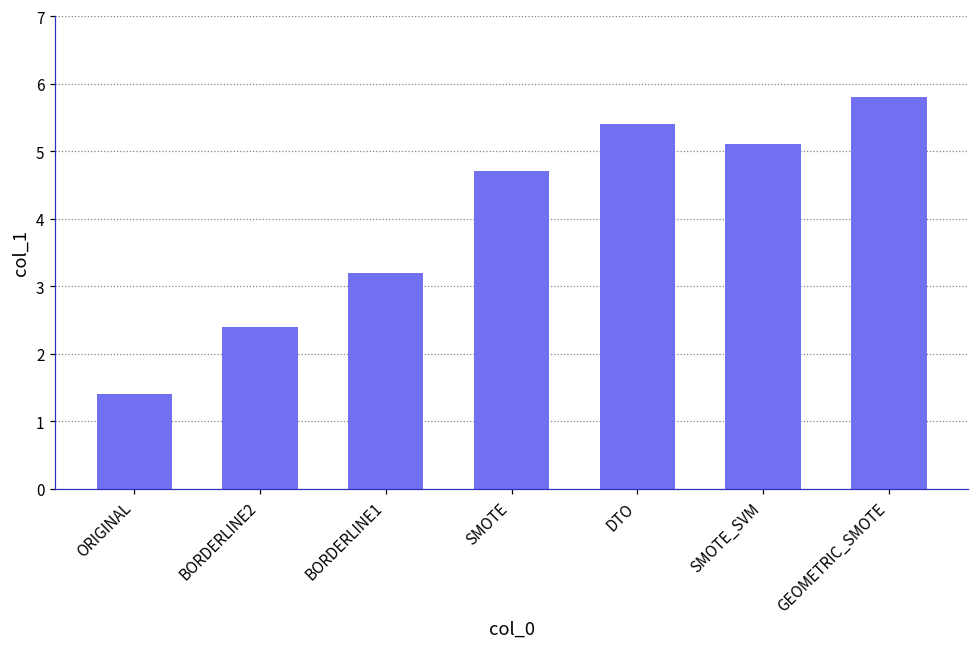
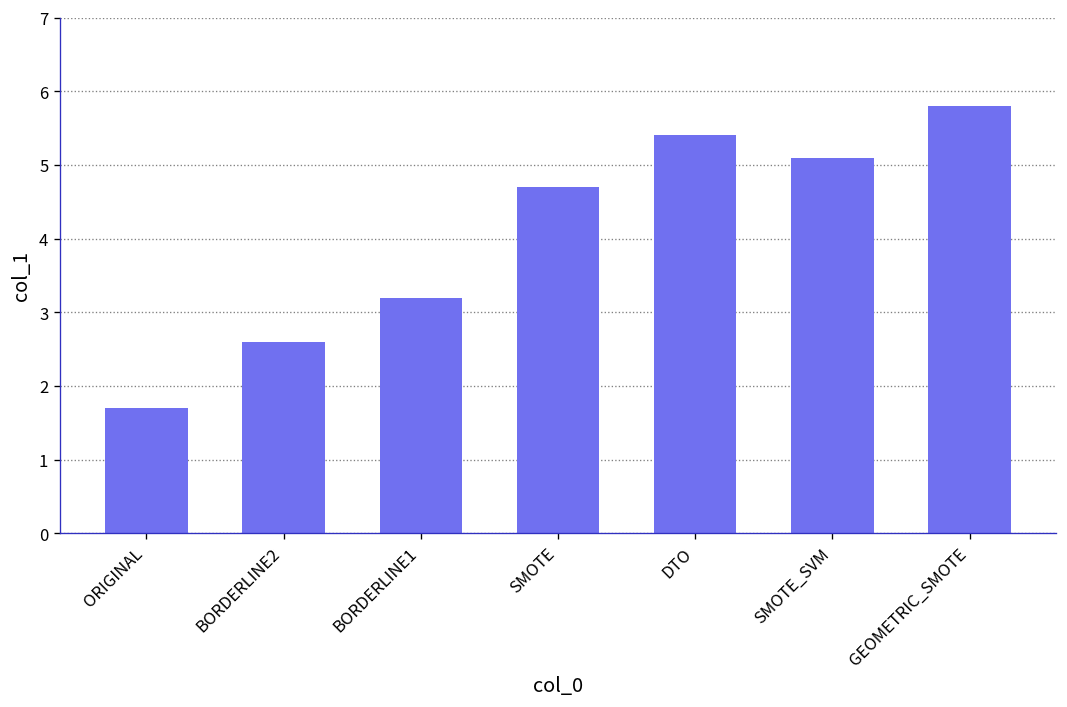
ORIGINAL: 1.4 -> 1.7
BORDERLINE2: 2.4 -> 2.6
